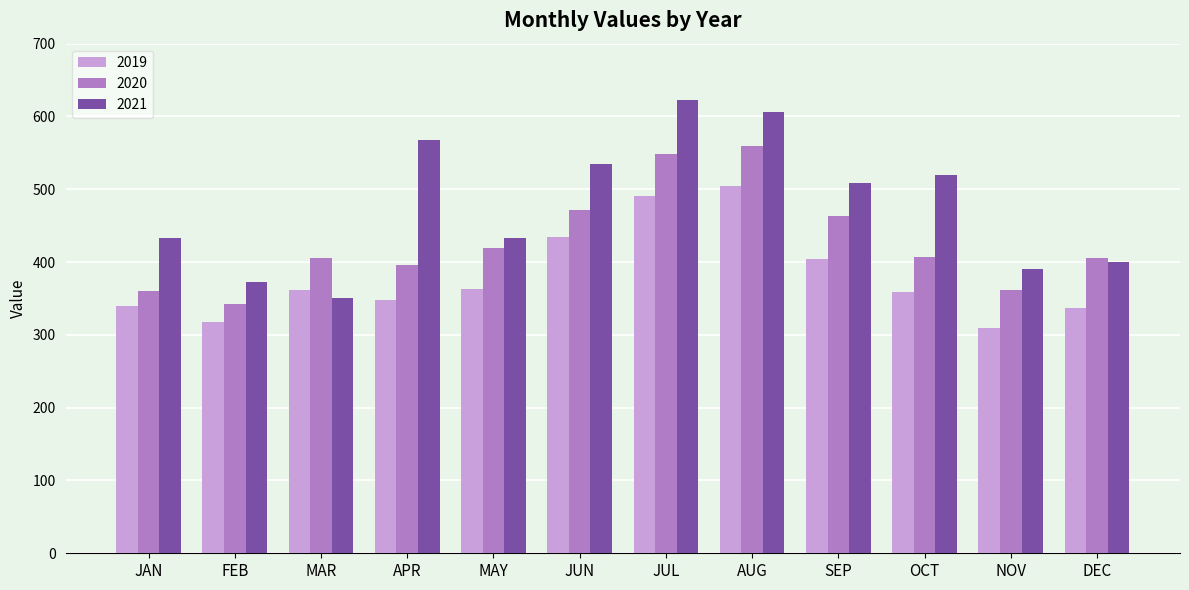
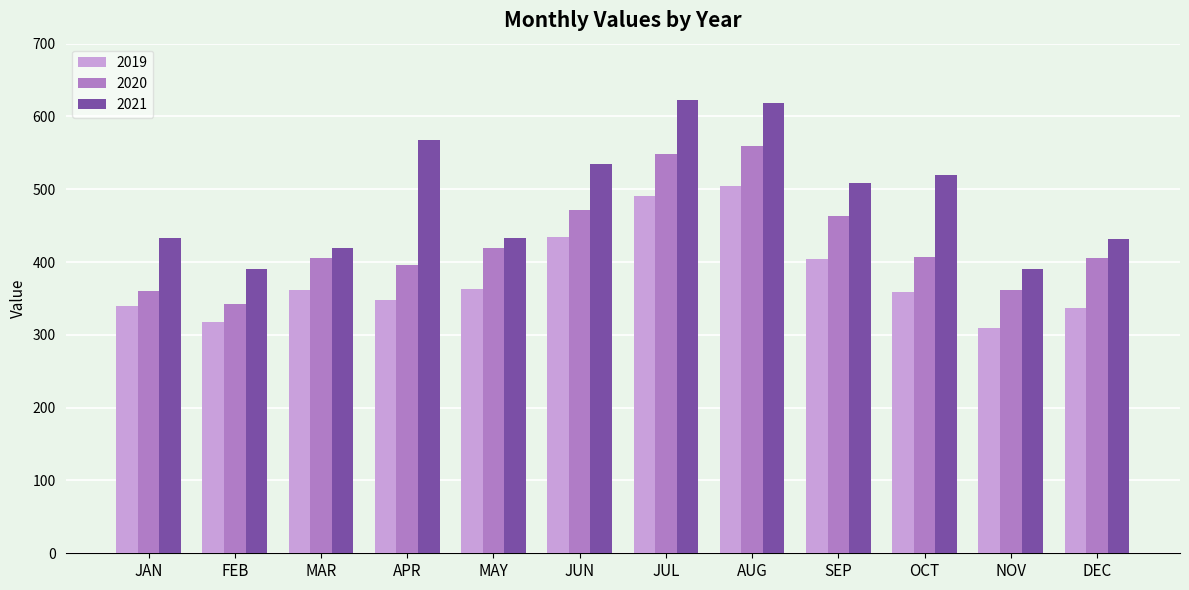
2021, FEB: 370 -> 390
2021, MAR: 350 -> 420
2021, AUG: 610 -> 620
2021, DEC: 400 -> 430
